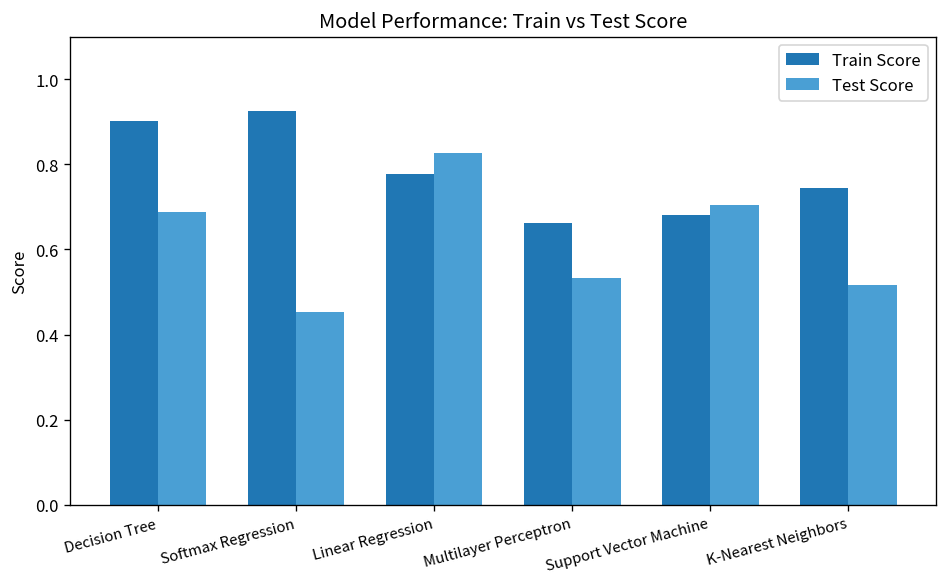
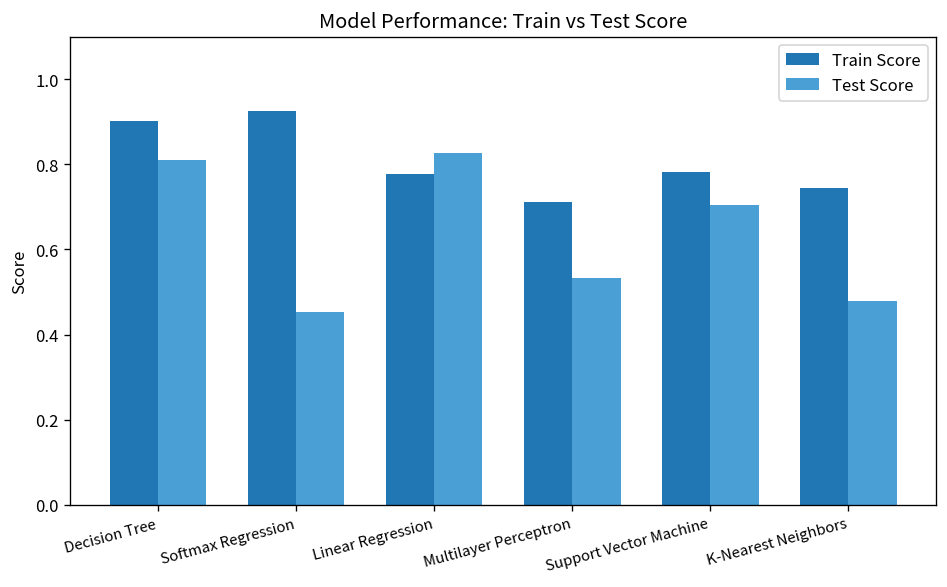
Test Score, Decision Tree: 0.69 -> 0.81
Train Score, Multilayer Perceptron: 0.66 -> 0.71
Train Score, Support Vector Machine: 0.68 -> 0.78
Test Score, K-Nearest Neighbors: 0.52 -> 0.48
